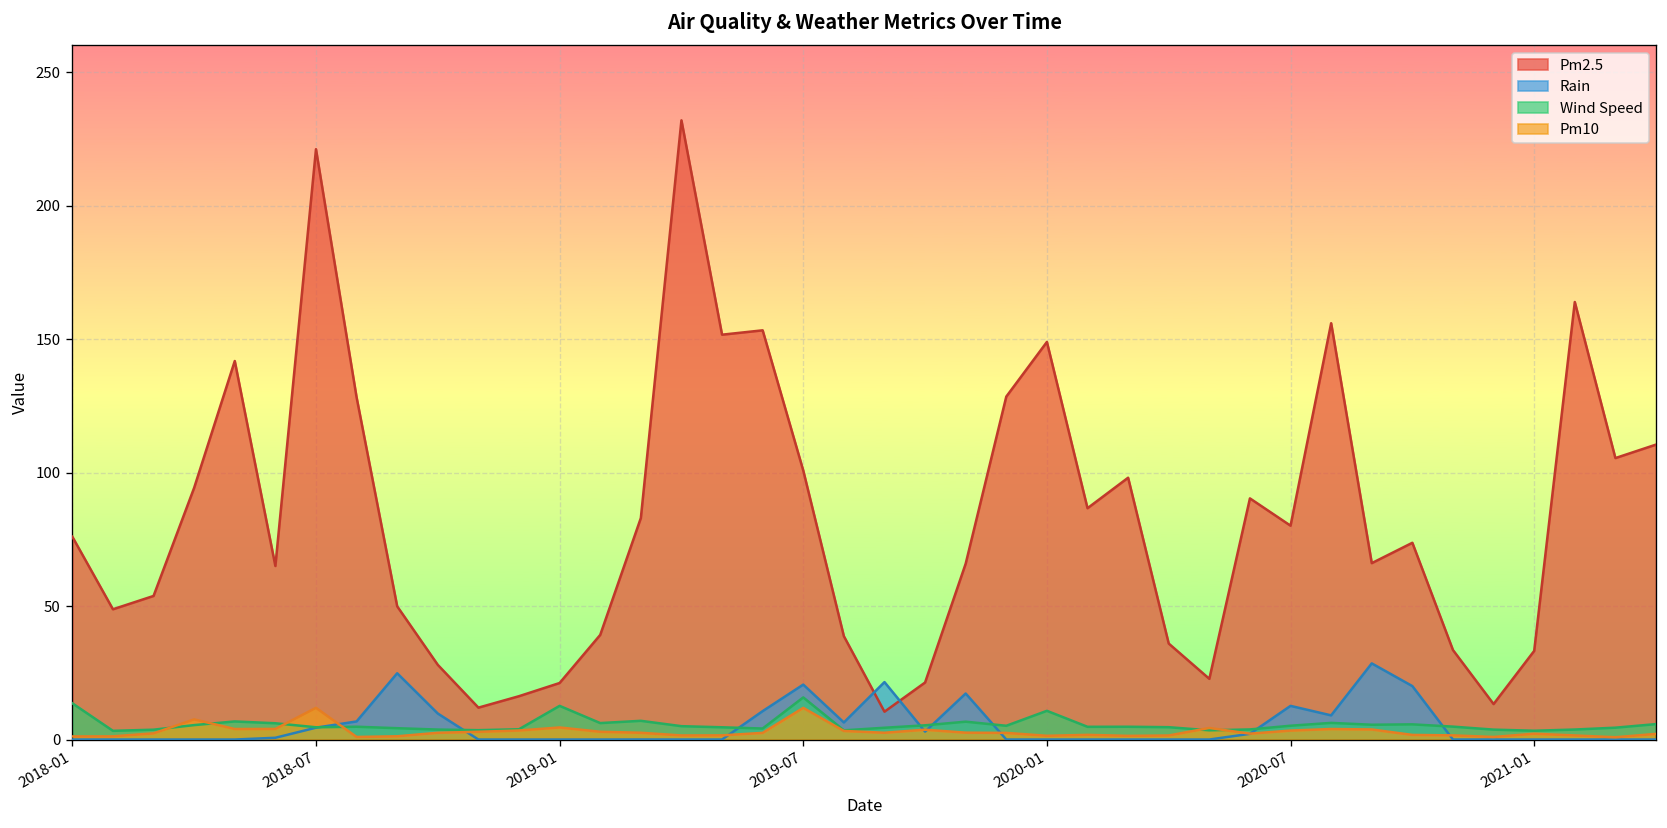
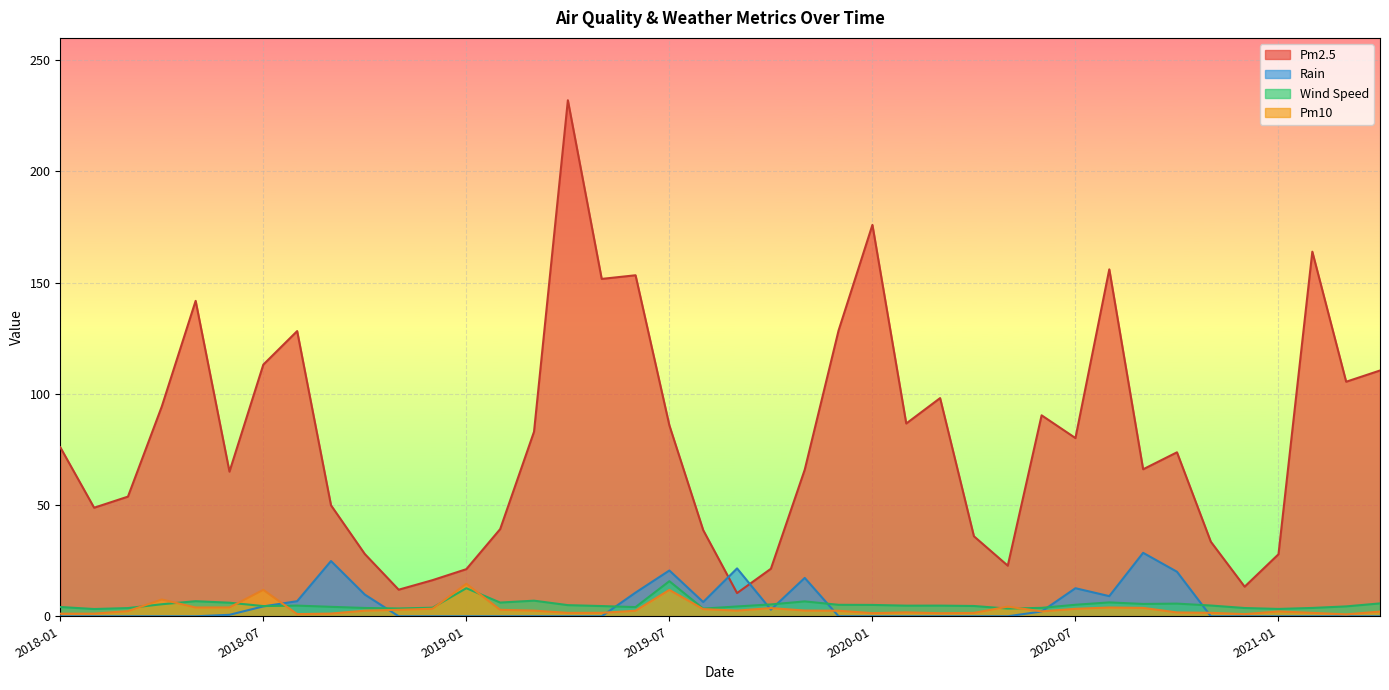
Wind Speed, 2018-01: 14 -> 4
Pm2.5, 2018-07: 221 -> 113
Pm10, 2019-01: 5 -> 15
Pm2.5, 2019-07: 101 -> 86
Pm2.5, 2020-01: 149 -> 176
Wind Speed, 2020-01: 11 -> 5
Pm2.5, 2021-01: 33 -> 28
